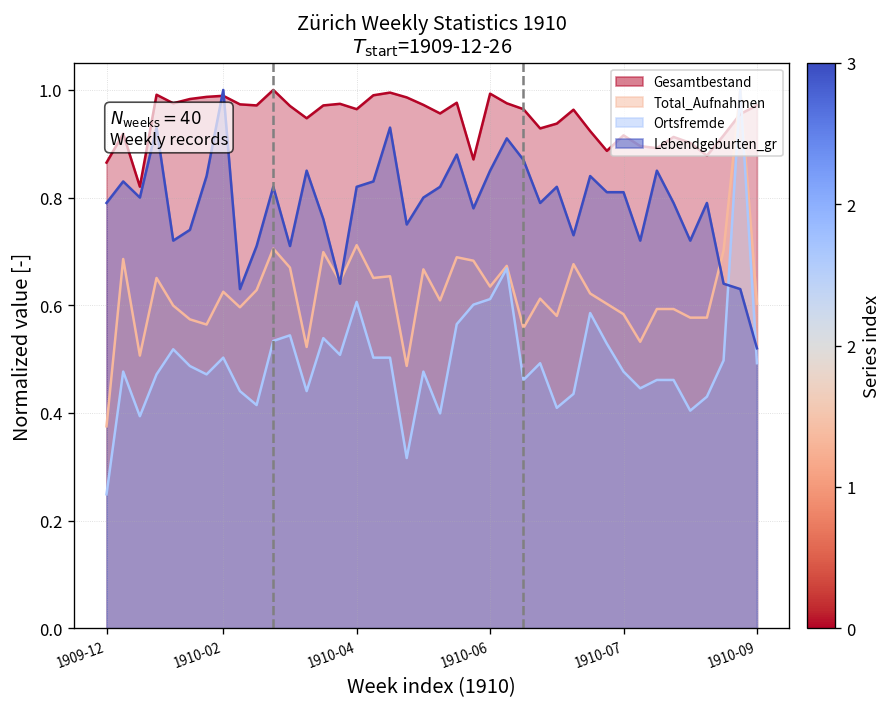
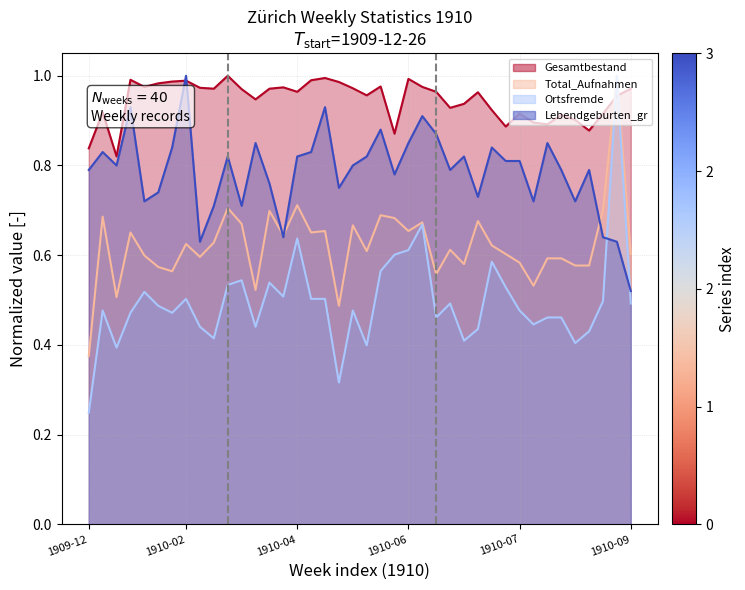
Gesamtbestand, 1909-12: 0.86 -> 0.84
Ortsfremde, 1910-04: 0.61 -> 0.64
Total_Aufnahmen, 1910-06: 0.63 -> 0.65
